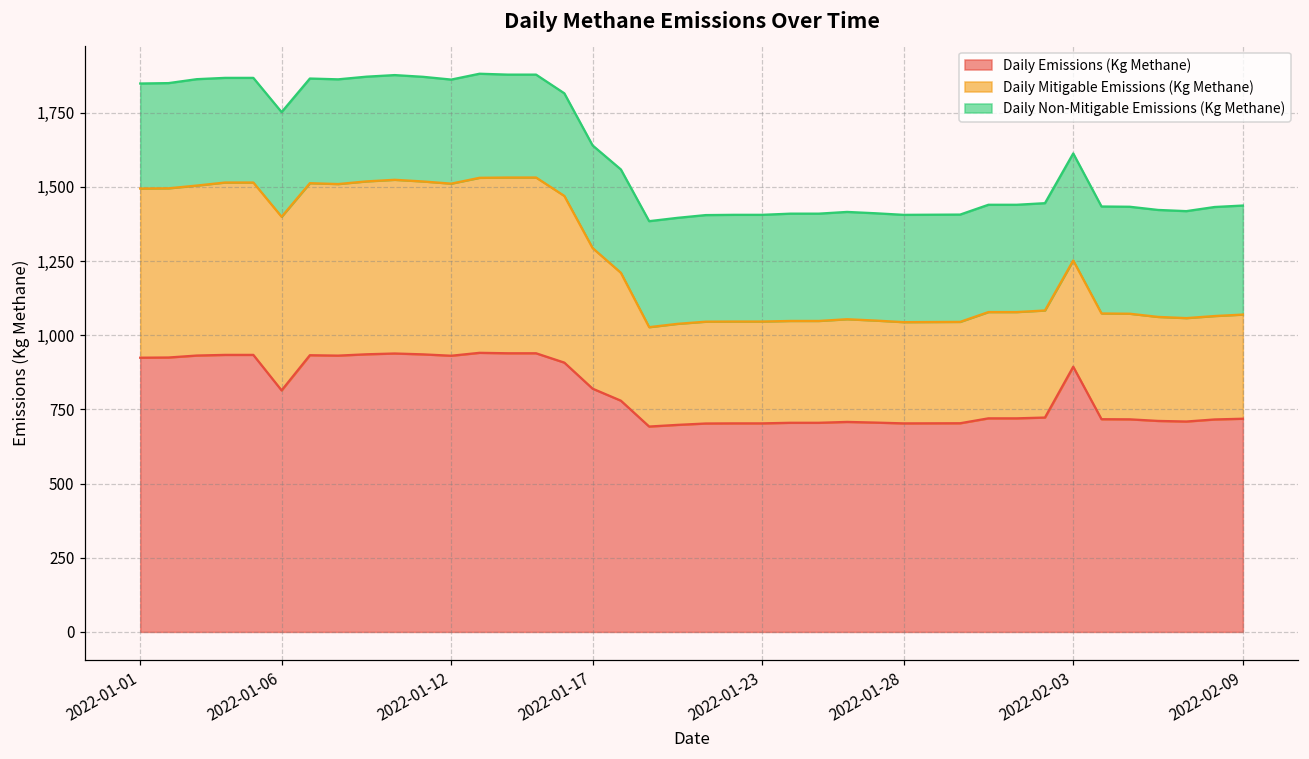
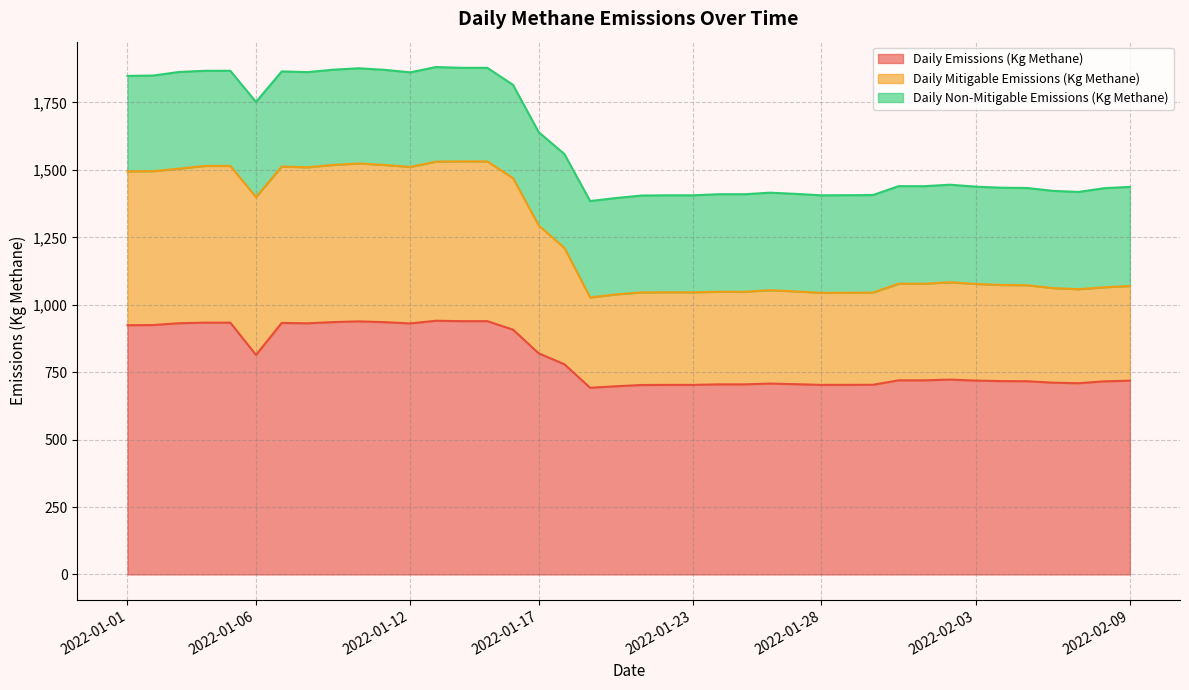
Daily Emissions (Kg Methane), 2022-02-03: 890 -> 720
